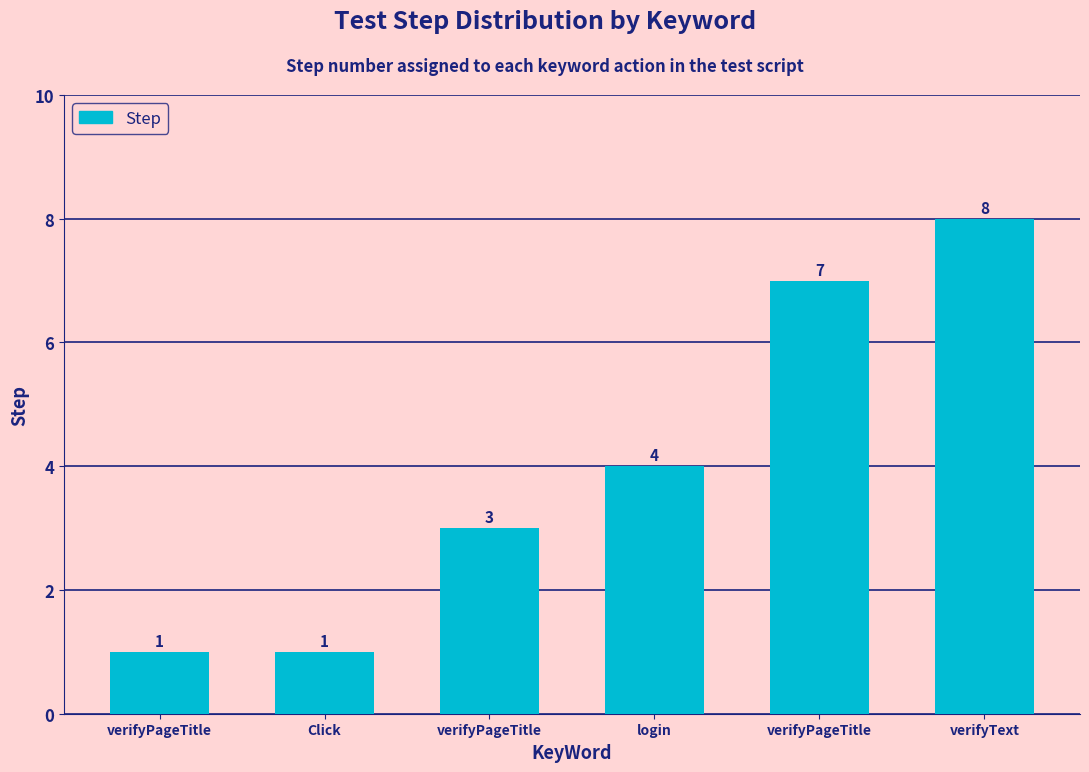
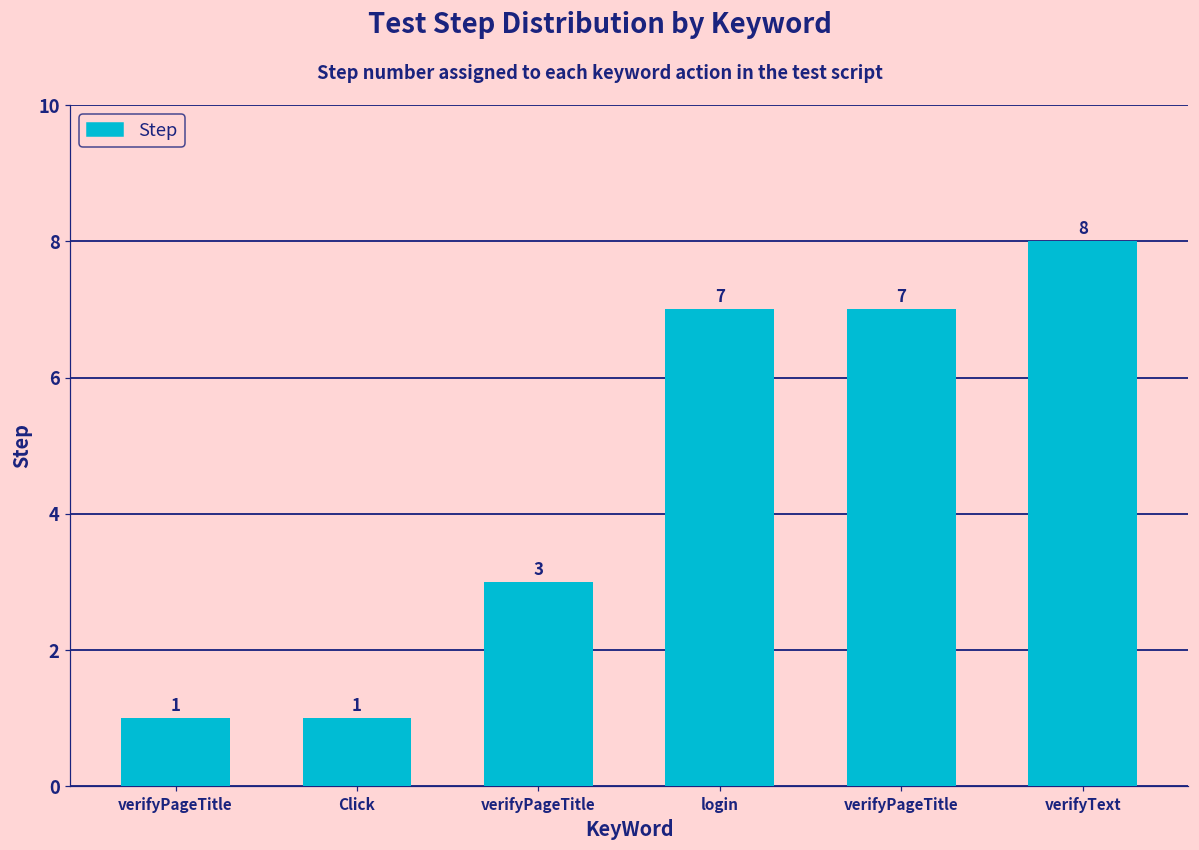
login: 4 -> 7
